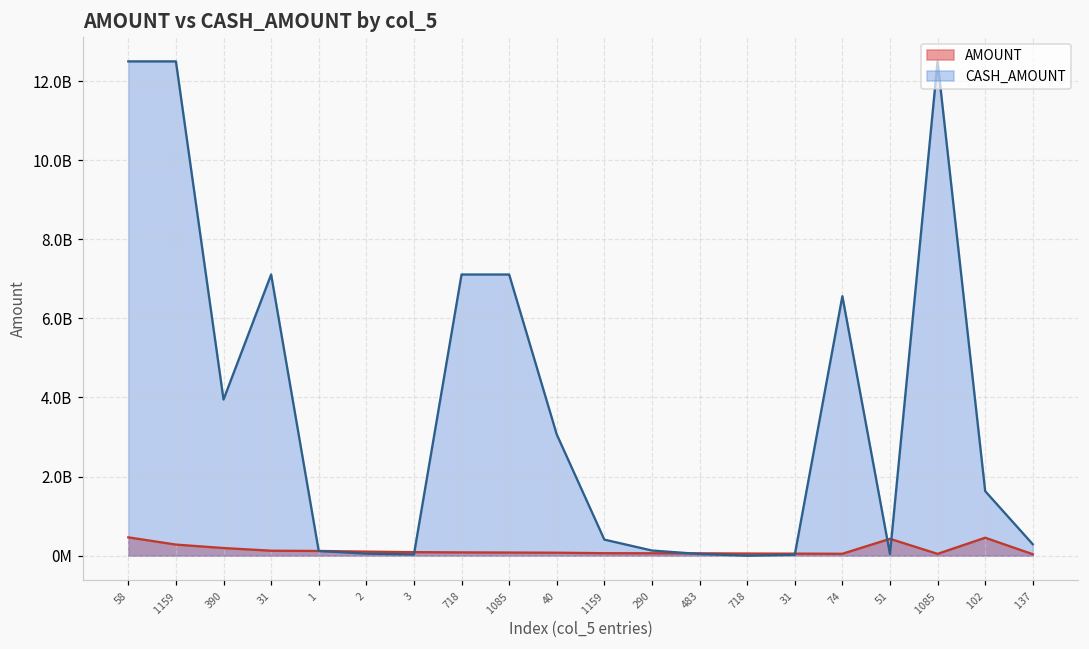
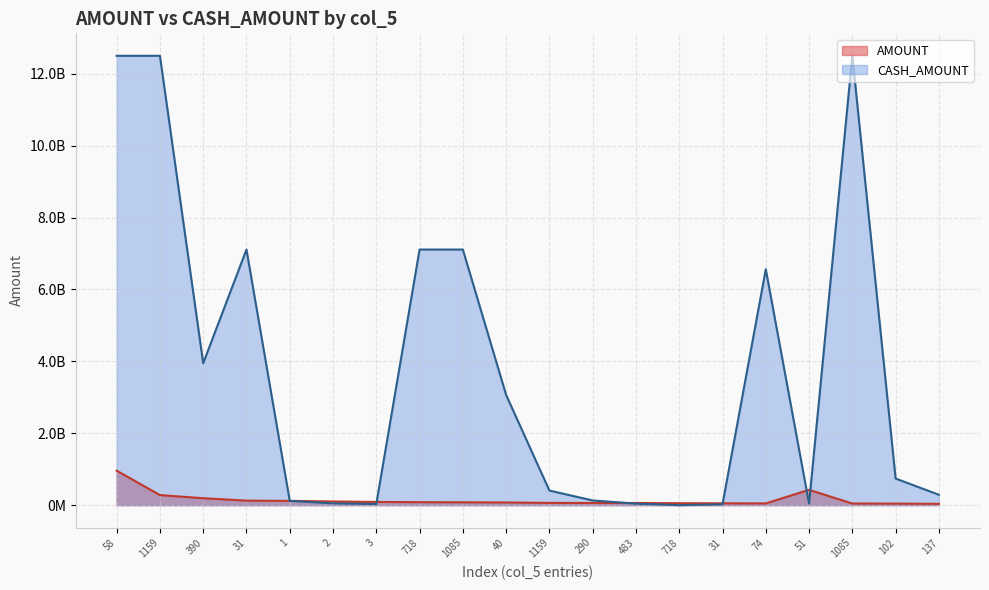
AMOUNT, 58: 500000000 -> 1000000000
AMOUNT, 102: 500000000 -> 0
CASH_AMOUNT, 102: 1600000000 -> 700000000
